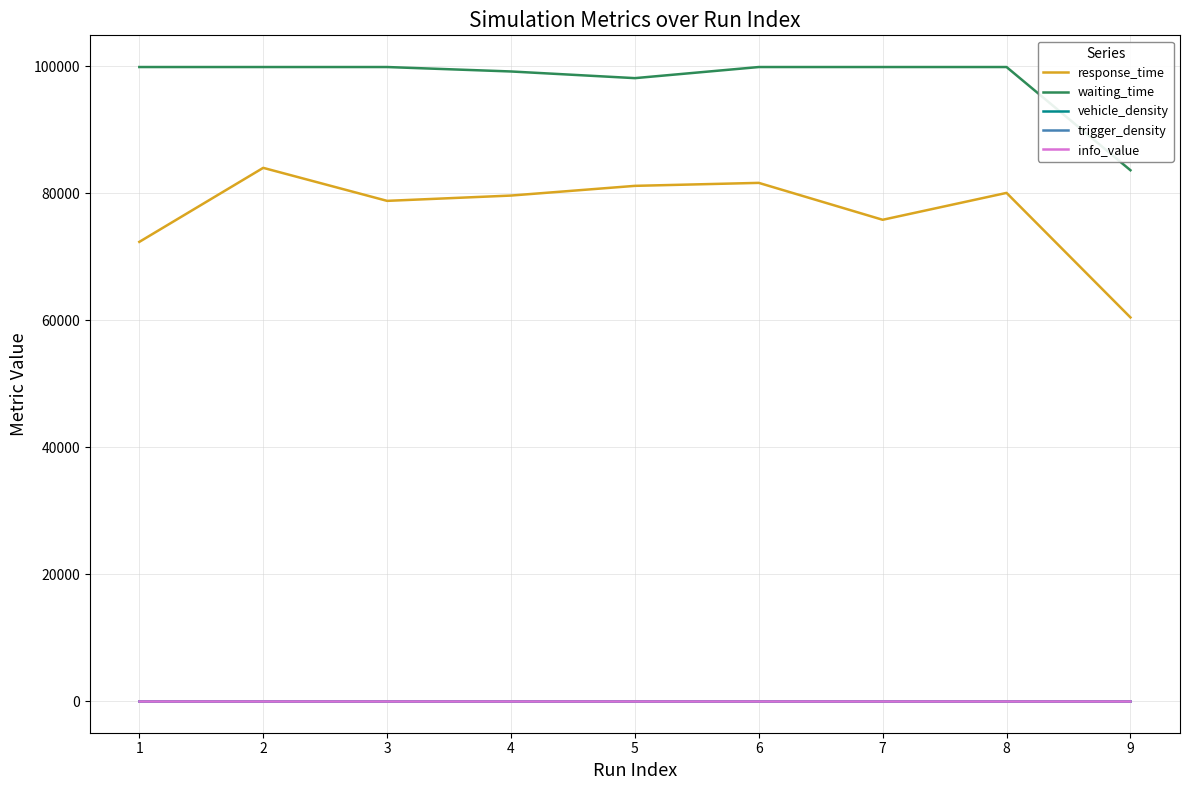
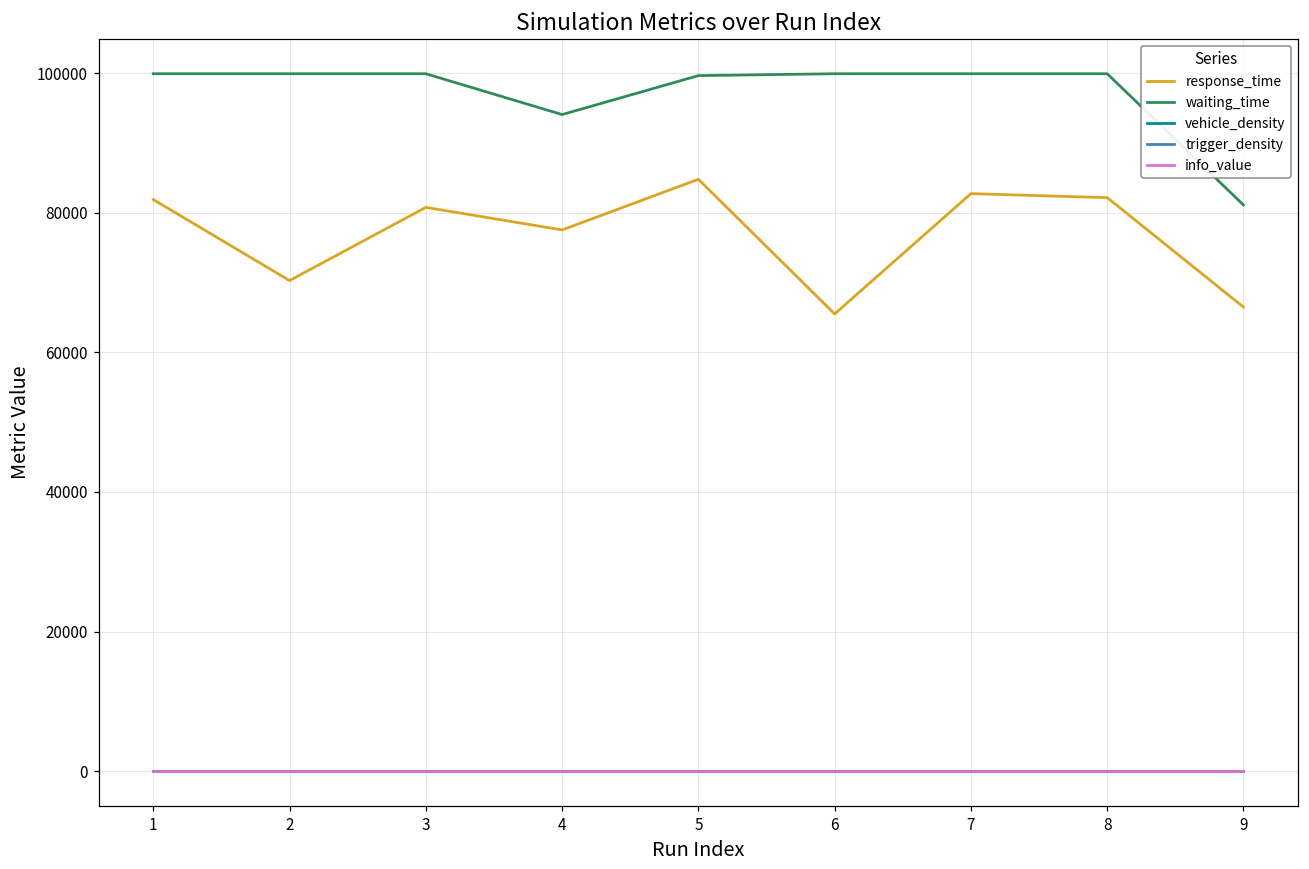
response_time, 1: 72000 -> 82000
response_time, 2: 84000 -> 70000
response_time, 3: 79000 -> 81000
response_time, 4: 80000 -> 78000
waiting_time, 4: 99000 -> 94000
response_time, 5: 81000 -> 85000
waiting_time, 5: 98000 -> 100000
response_time, 6: 82000 -> 65000
response_time, 7: 76000 -> 83000
response_time, 8: 80000 -> 82000
response_time, 9: 60000 -> 66000
waiting_time, 9: 84000 -> 81000
